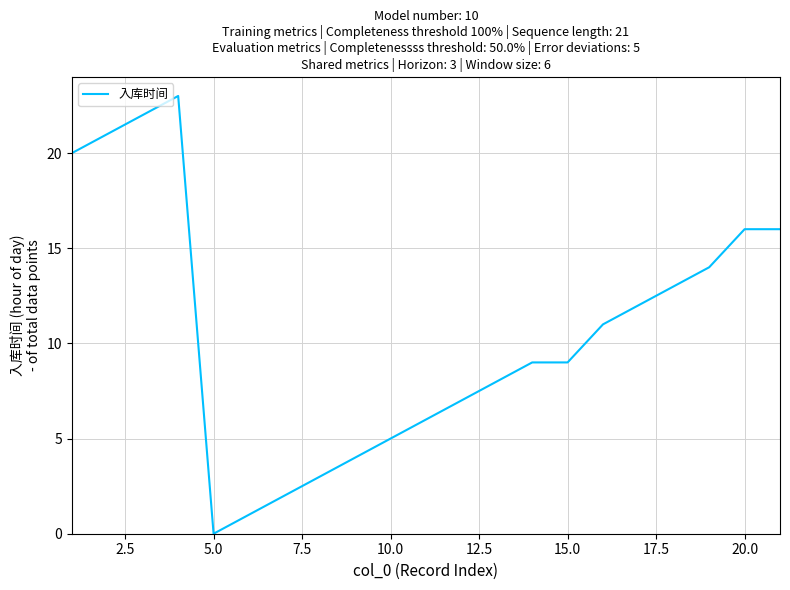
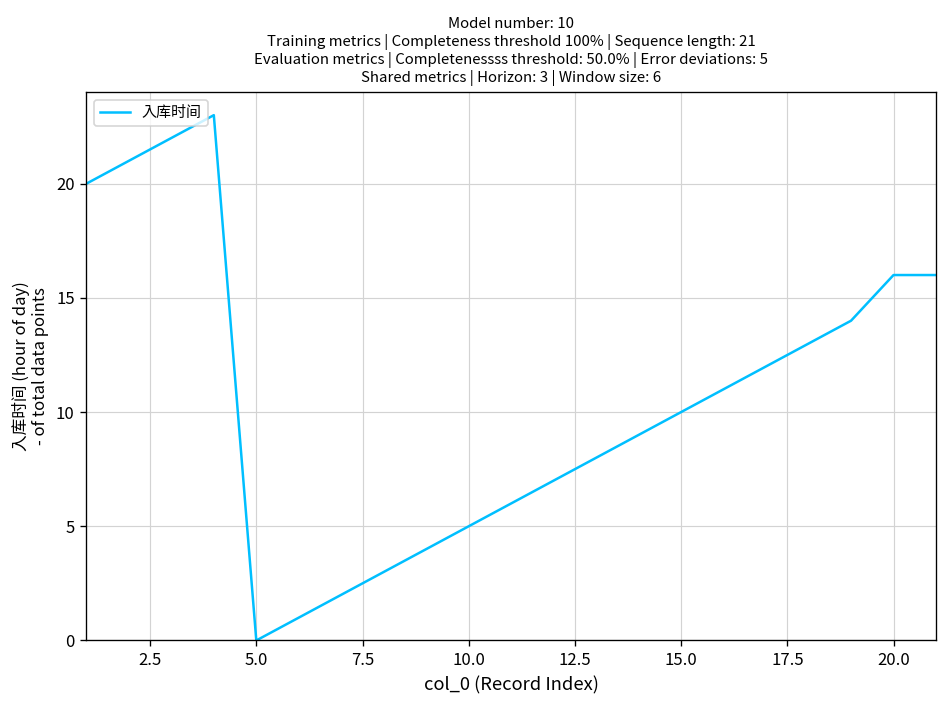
15.0: 9 -> 10
